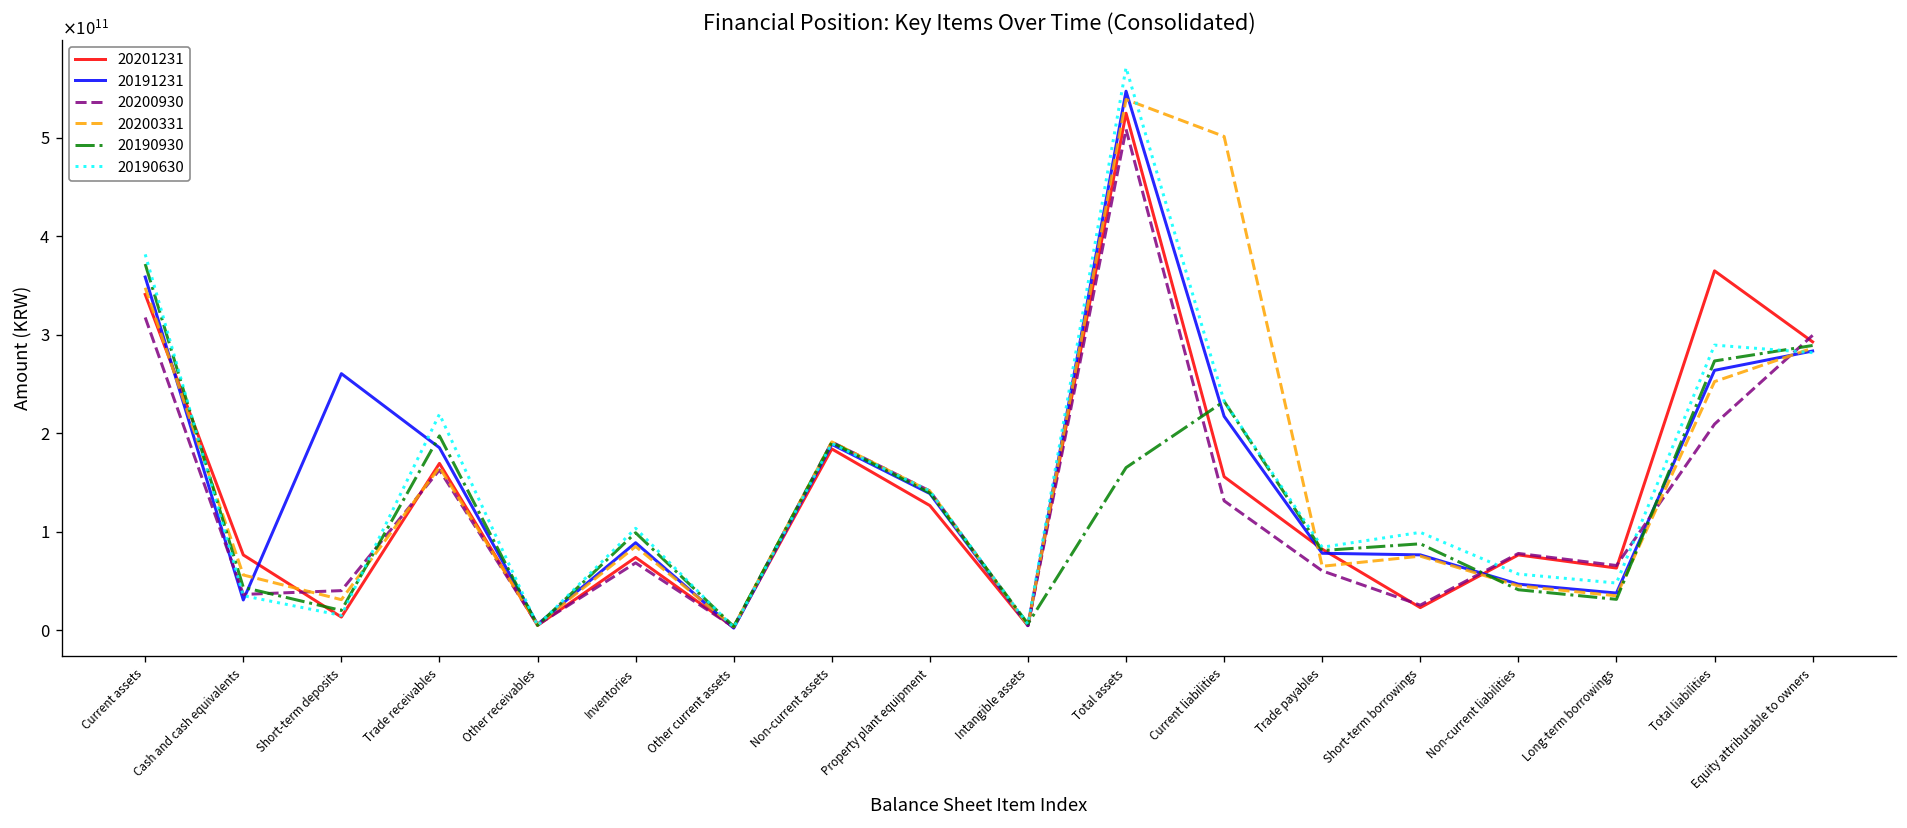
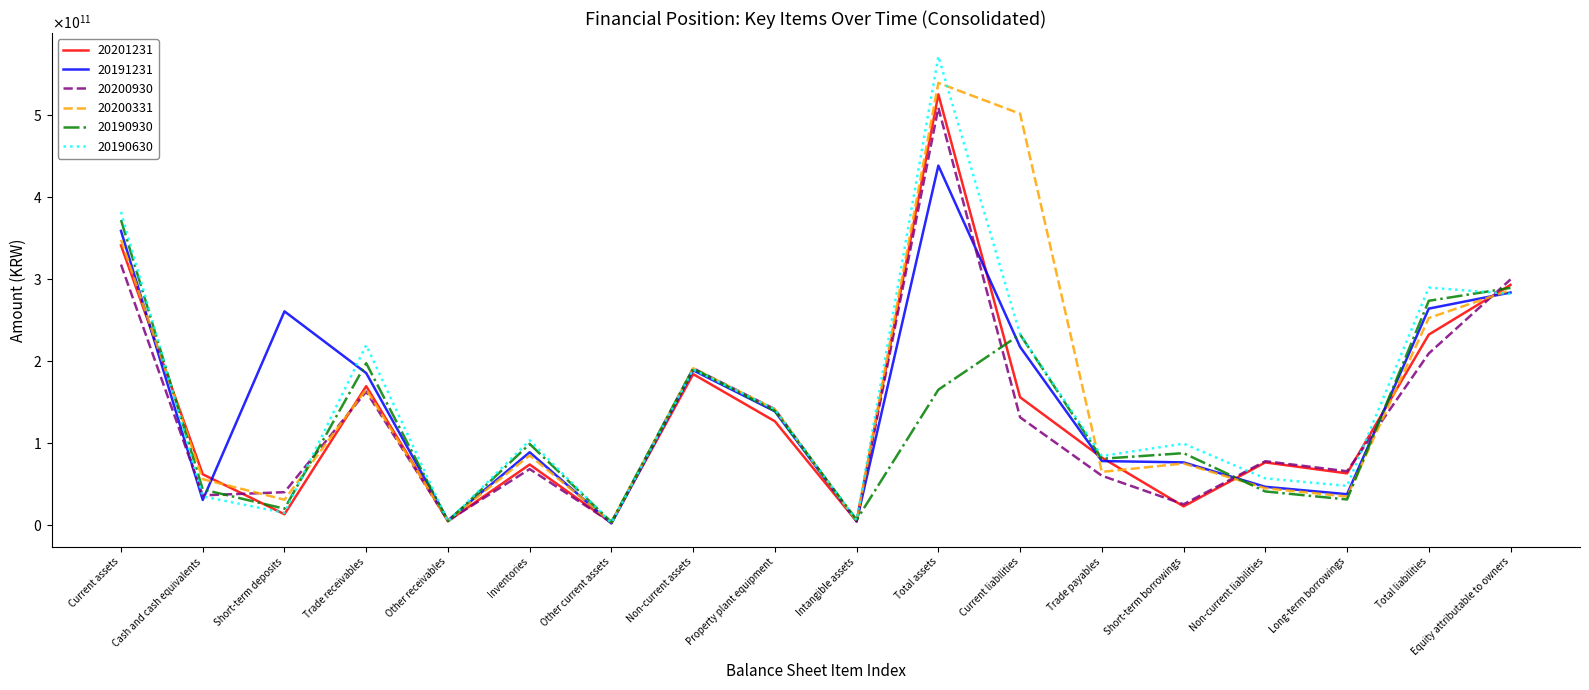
20201231, Cash and cash equivalents: 80000000000 -> 60000000000
20191231, Total assets: 550000000000 -> 440000000000
20201231, Total liabilities: 360000000000 -> 230000000000
